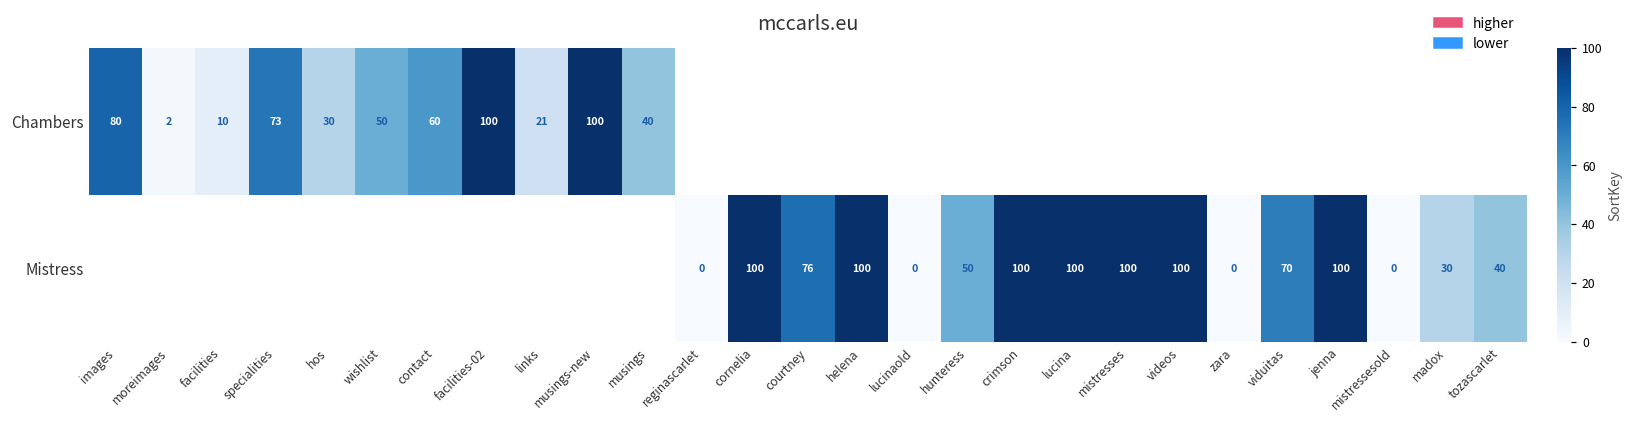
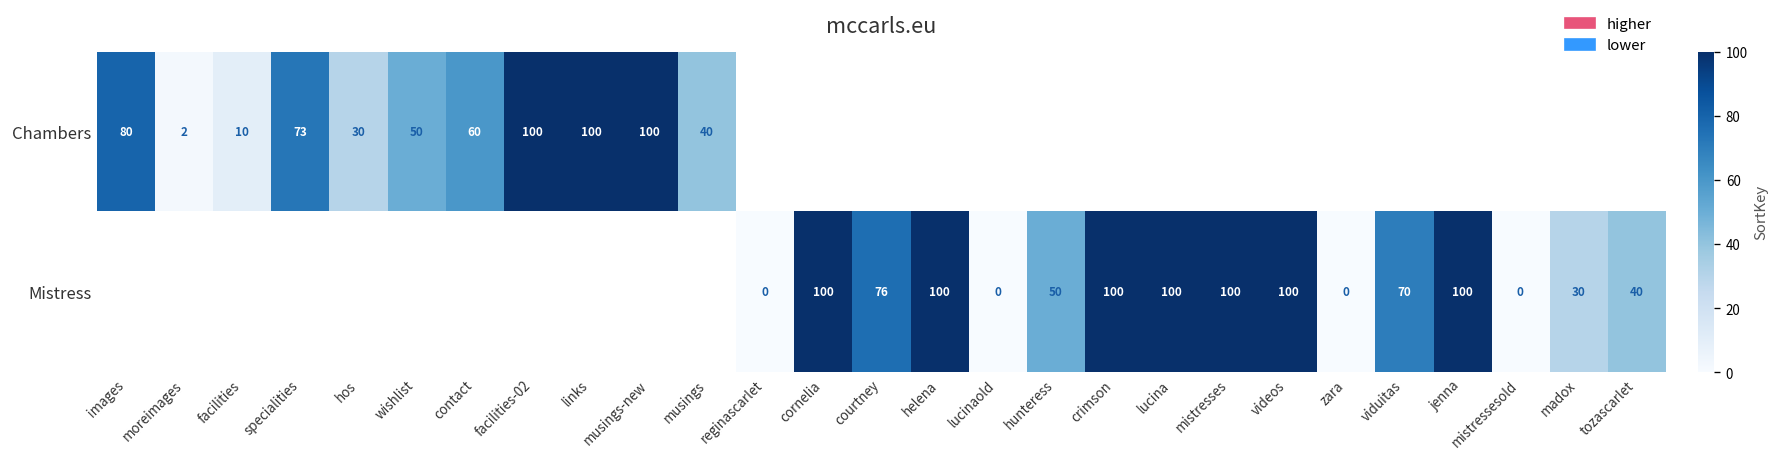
Chambers, links: 21 -> 100
